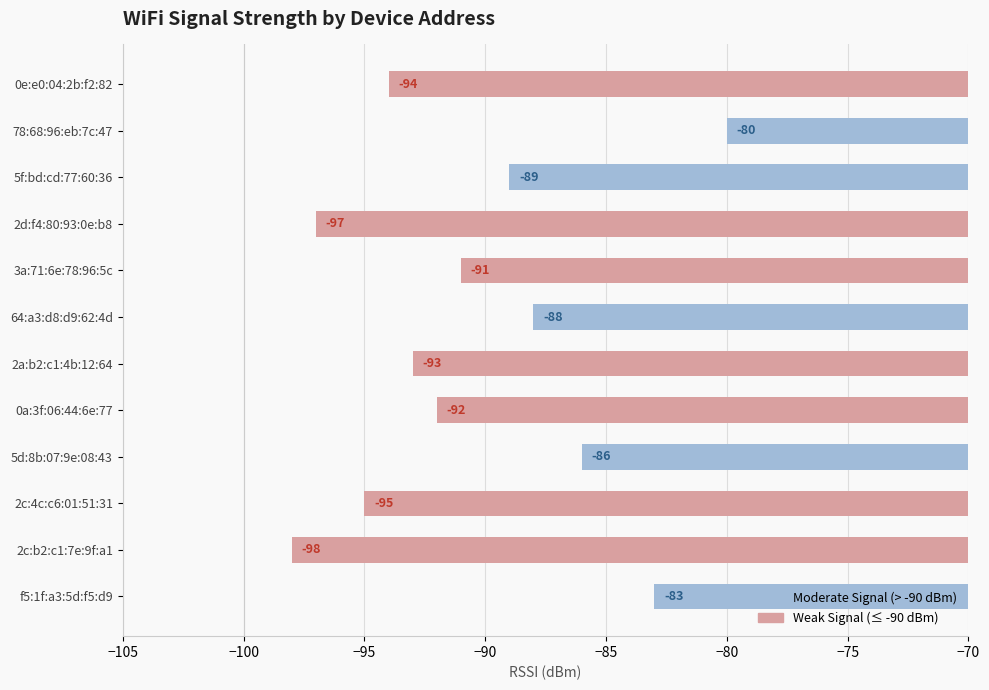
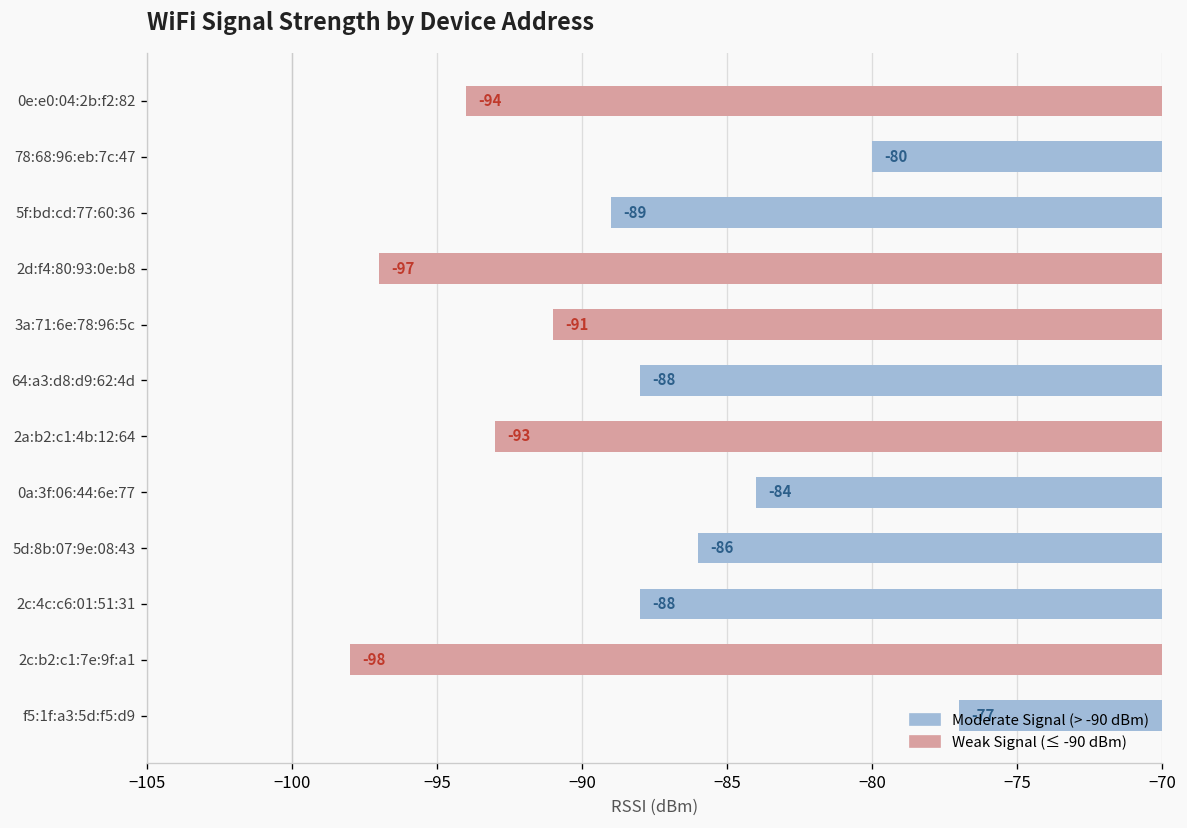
0a:3f:06:44:6e:77: -92 -> -84
2c:4c:c6:01:51:31: -95 -> -88
f5:1f:a3:5d:f5:d9: -83 -> -77
